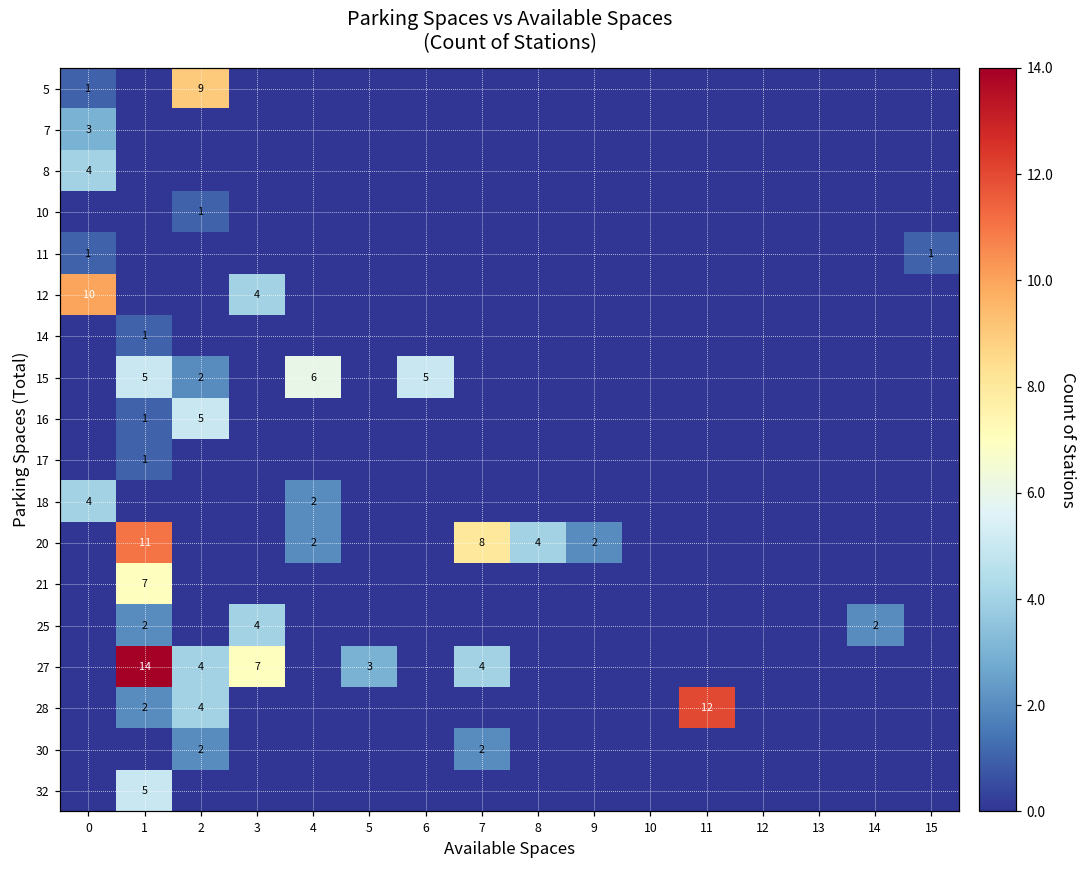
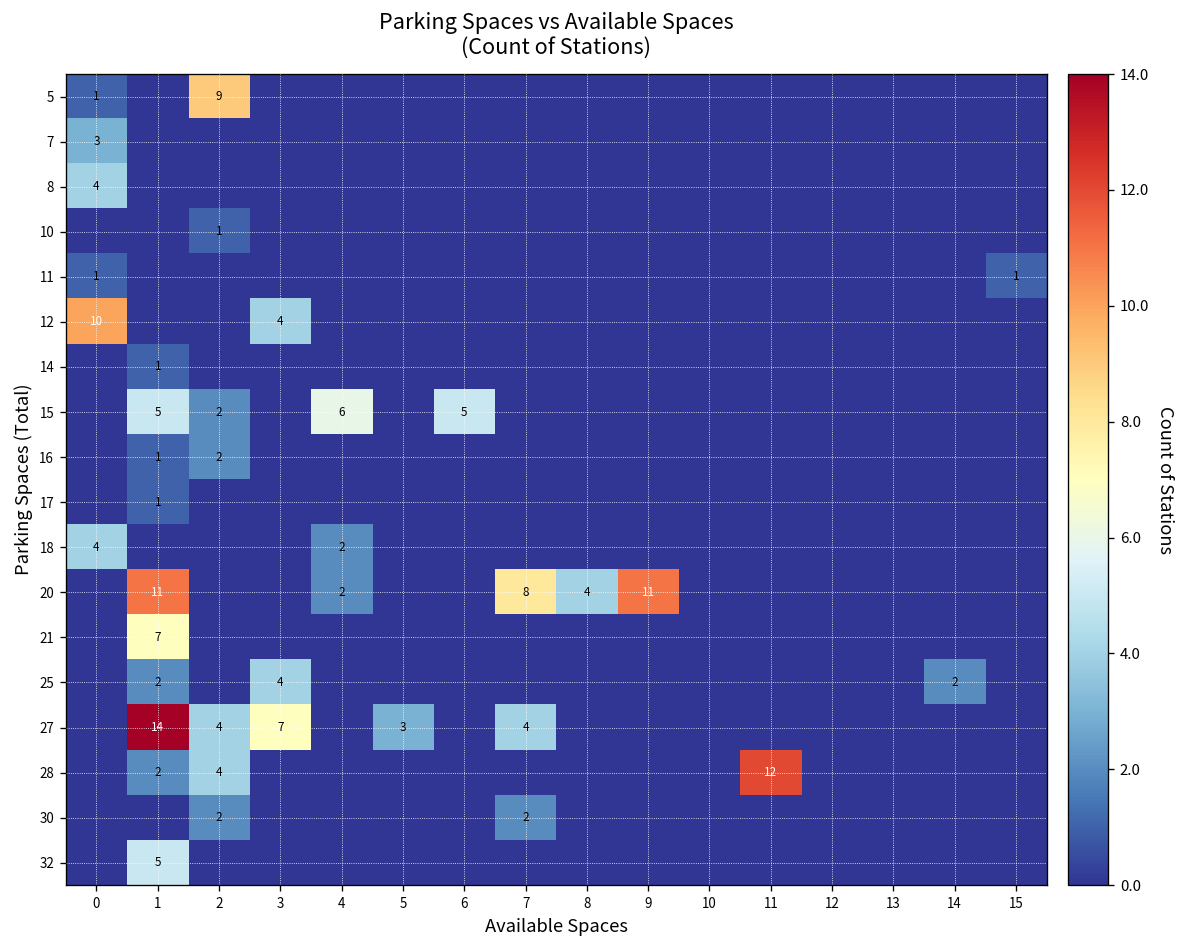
16, 2: 5 -> 2
20, 9: 2 -> 11
